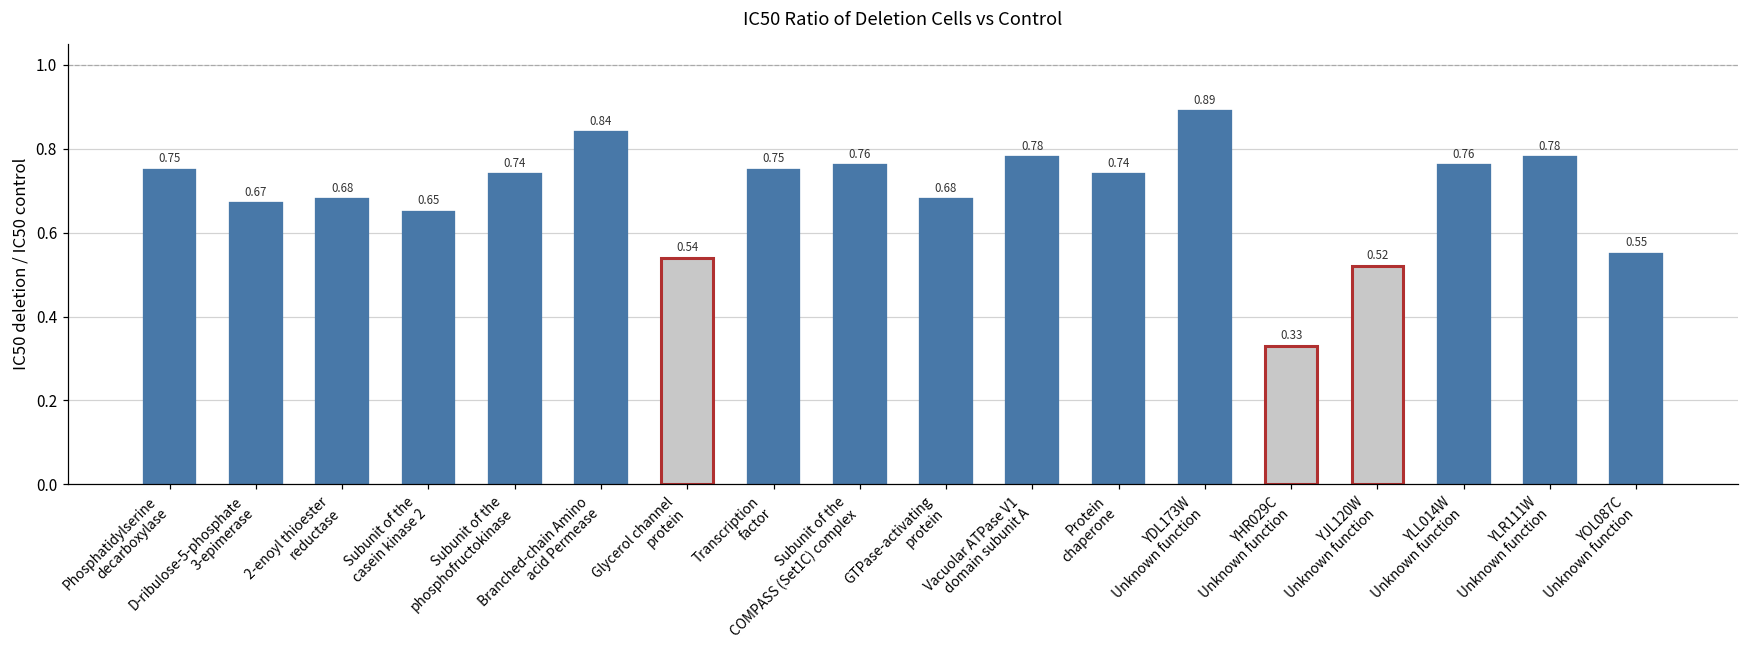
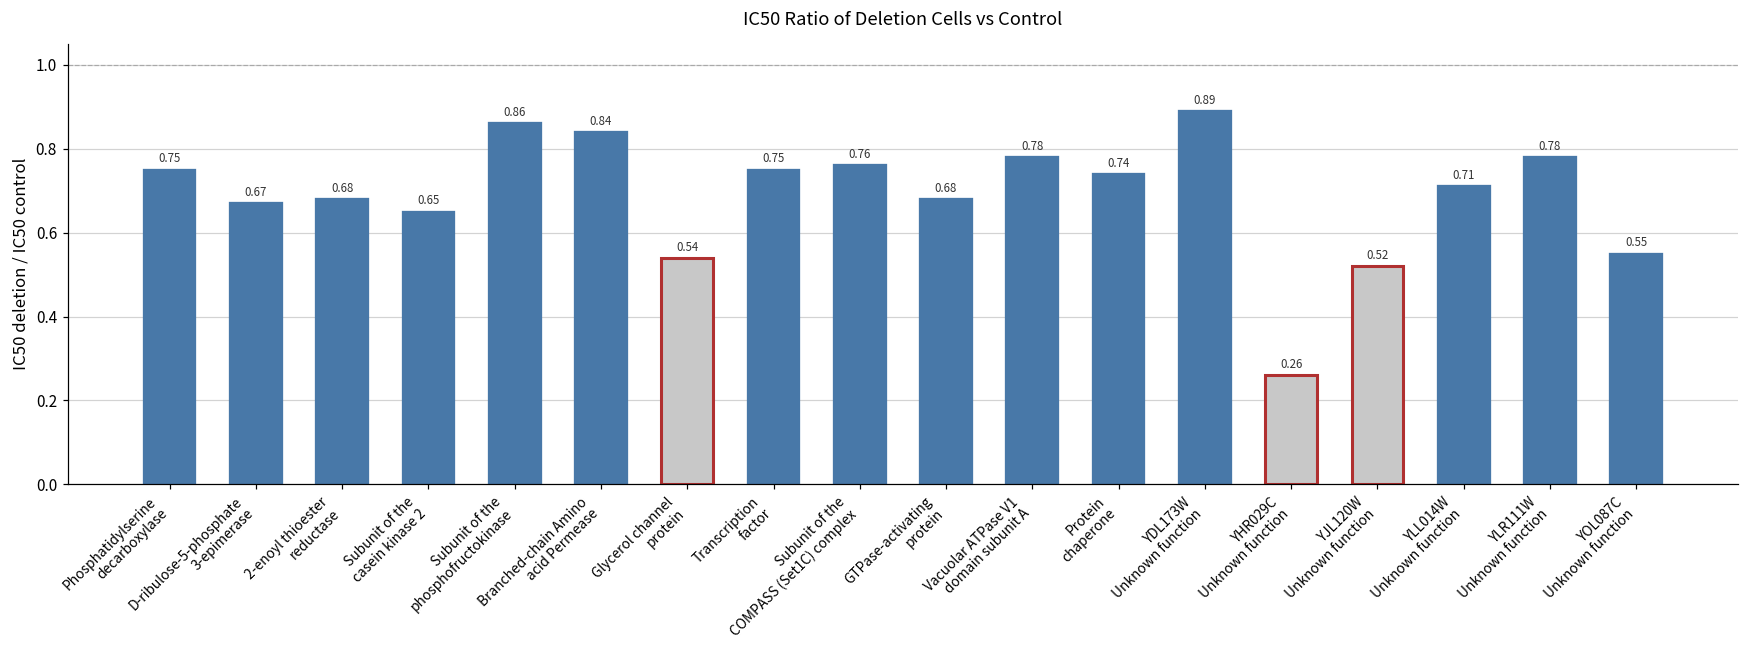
Subunit of the phosphofructokinase: 0.74 -> 0.86
YHR029C Unknown function: 0.33 -> 0.26
YLL014W Unknown function: 0.76 -> 0.71
